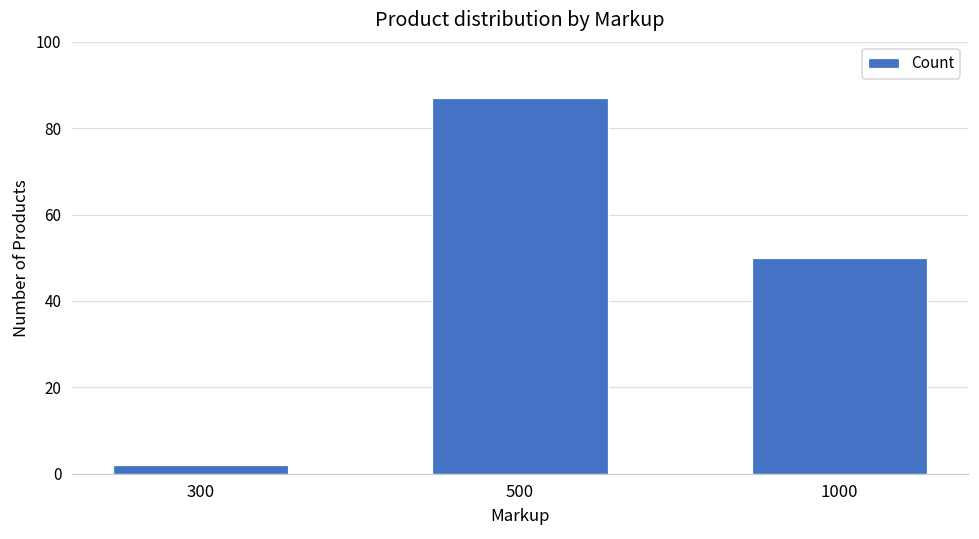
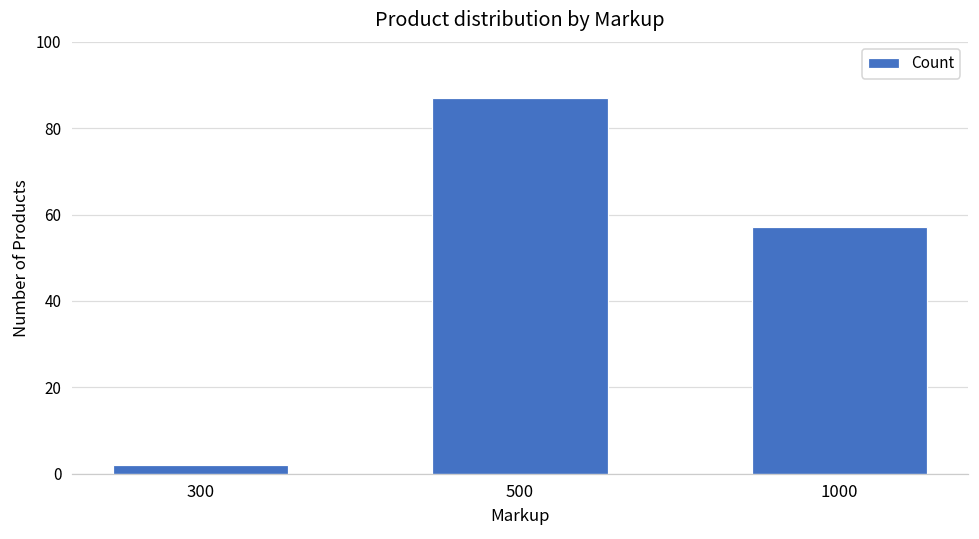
1000: 50 -> 57
